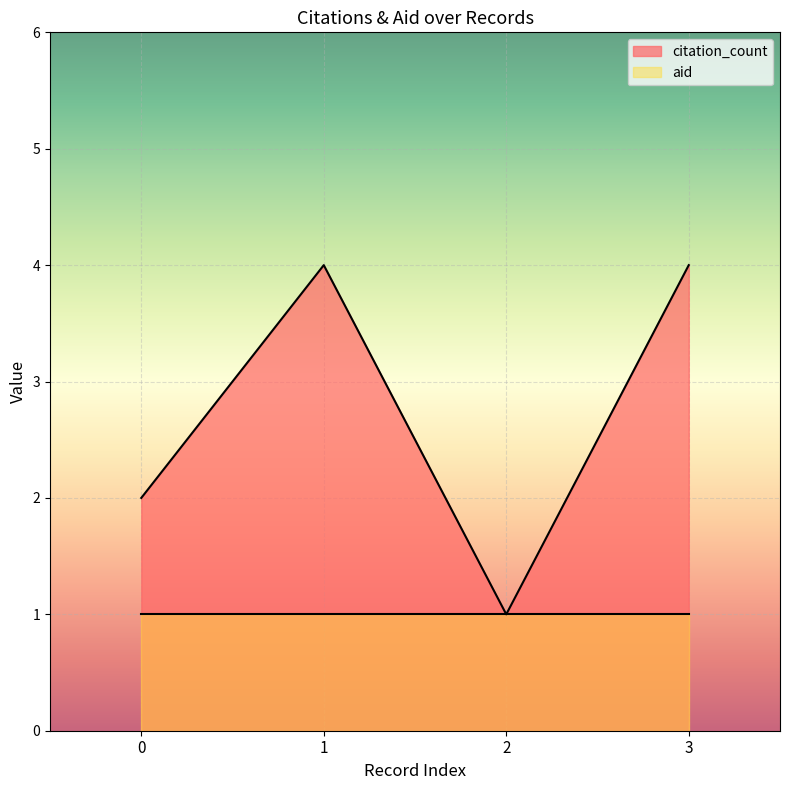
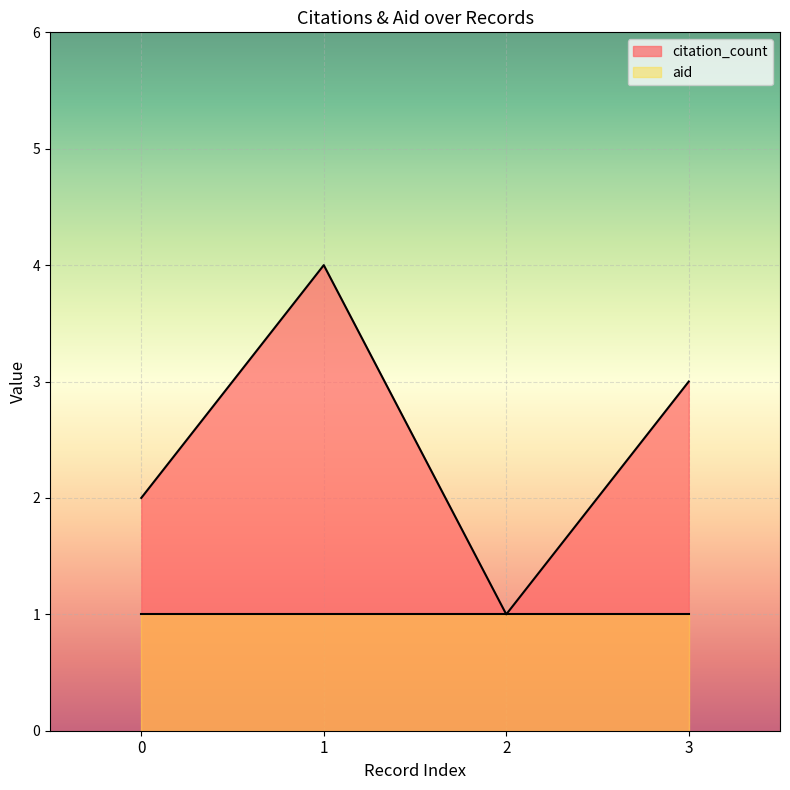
citation_count, 3: 4 -> 3
